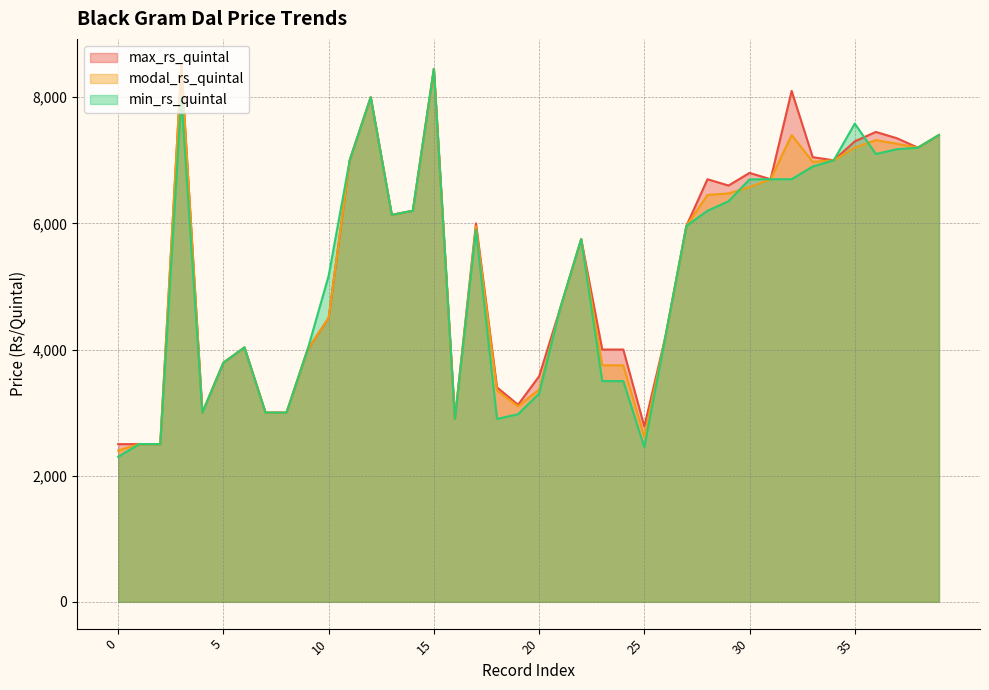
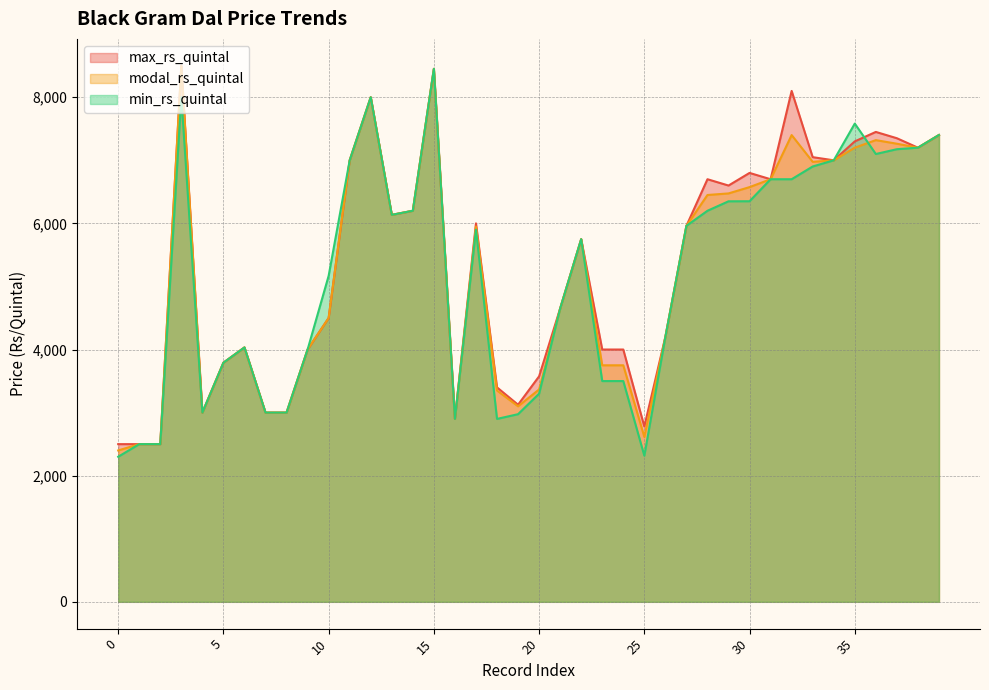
min_rs_quintal, 25: 2,500 -> 2,300
min_rs_quintal, 30: 6,700 -> 6,400
